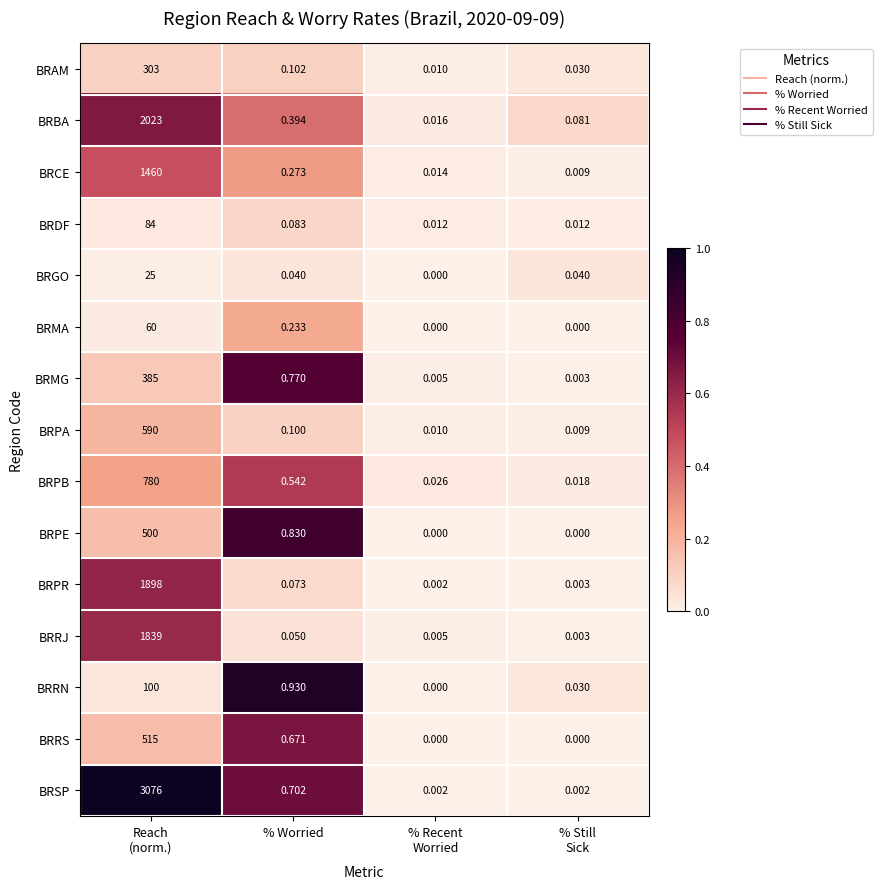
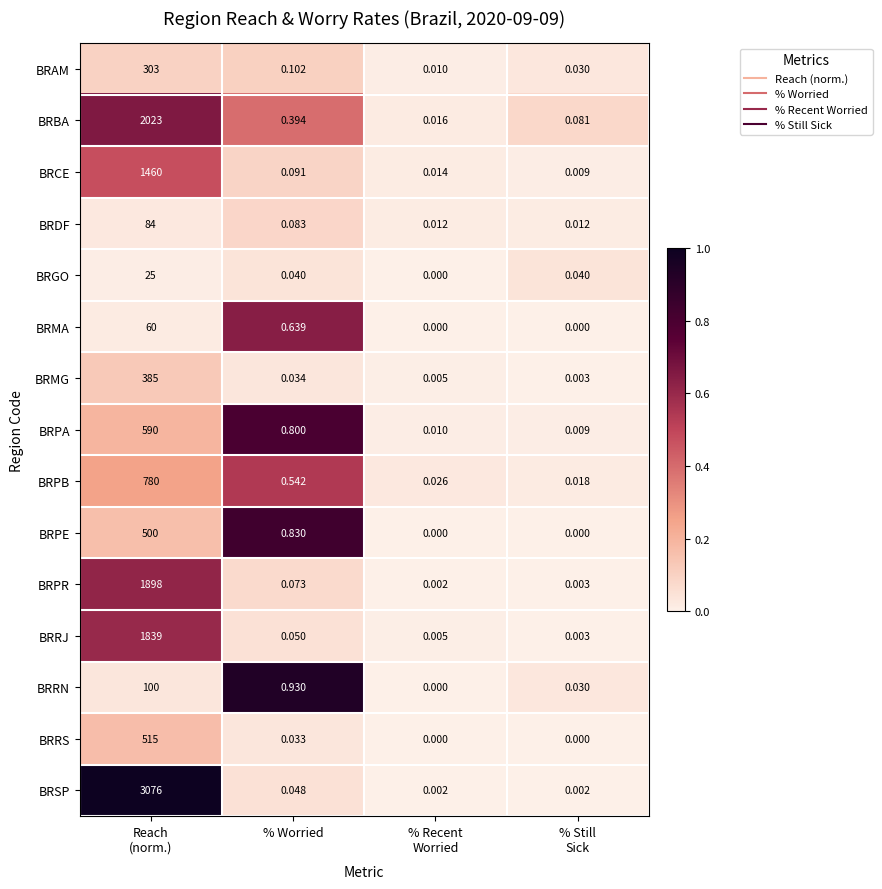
BRCE, % Worried: 0.273 -> 0.091
BRMA, % Worried: 0.233 -> 0.639
BRMG, % Worried: 0.770 -> 0.034
BRPA, % Worried: 0.100 -> 0.800
BRRS, % Worried: 0.671 -> 0.033
BRSP, % Worried: 0.702 -> 0.048
